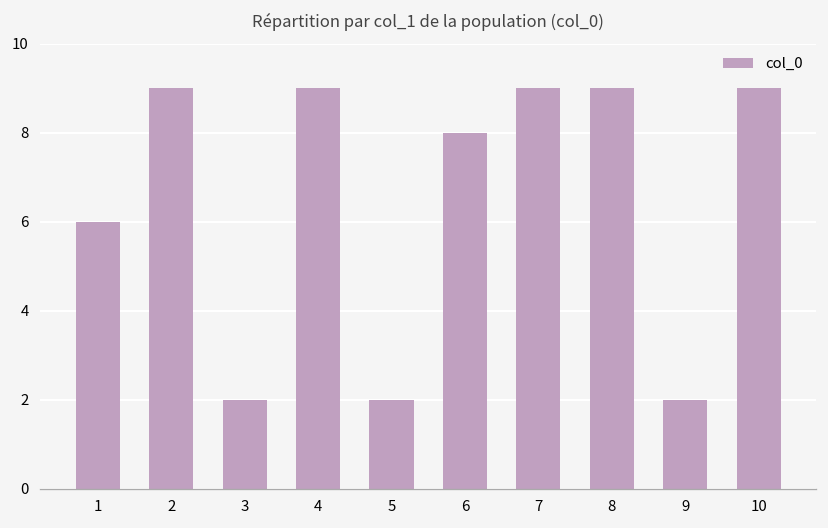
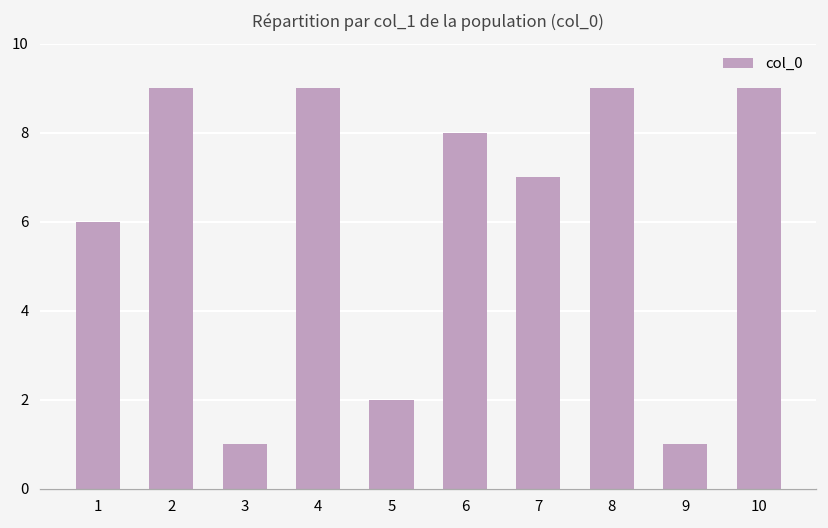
3: 2 -> 1
7: 9 -> 7
9: 2 -> 1
